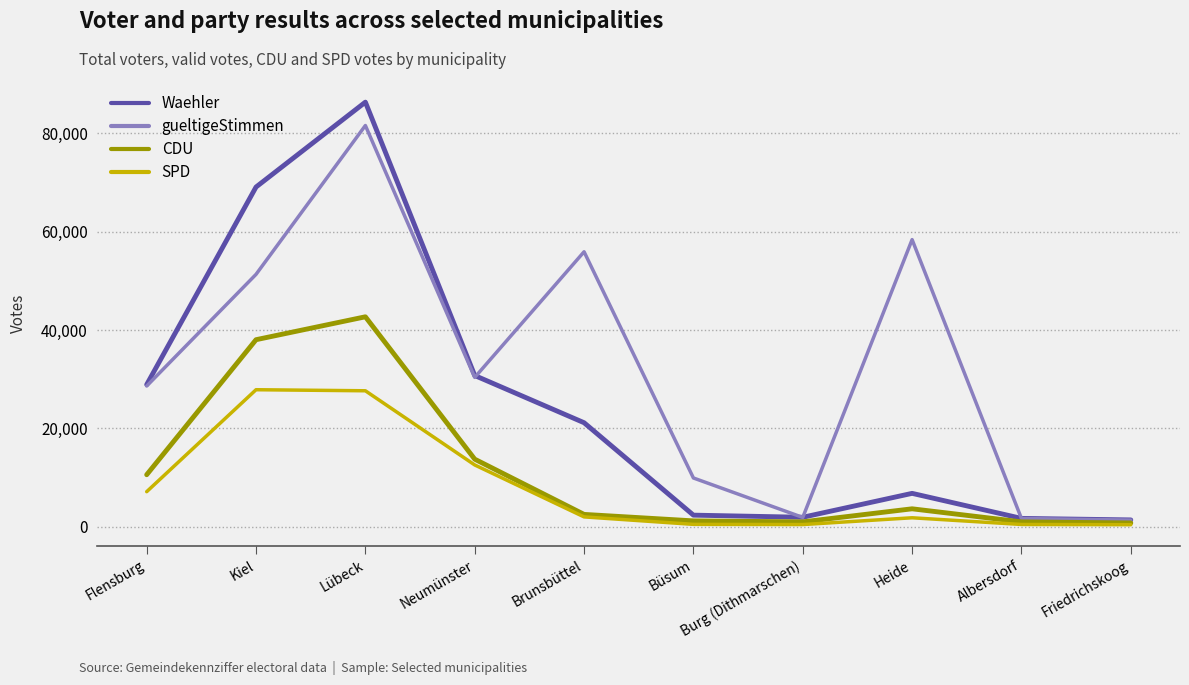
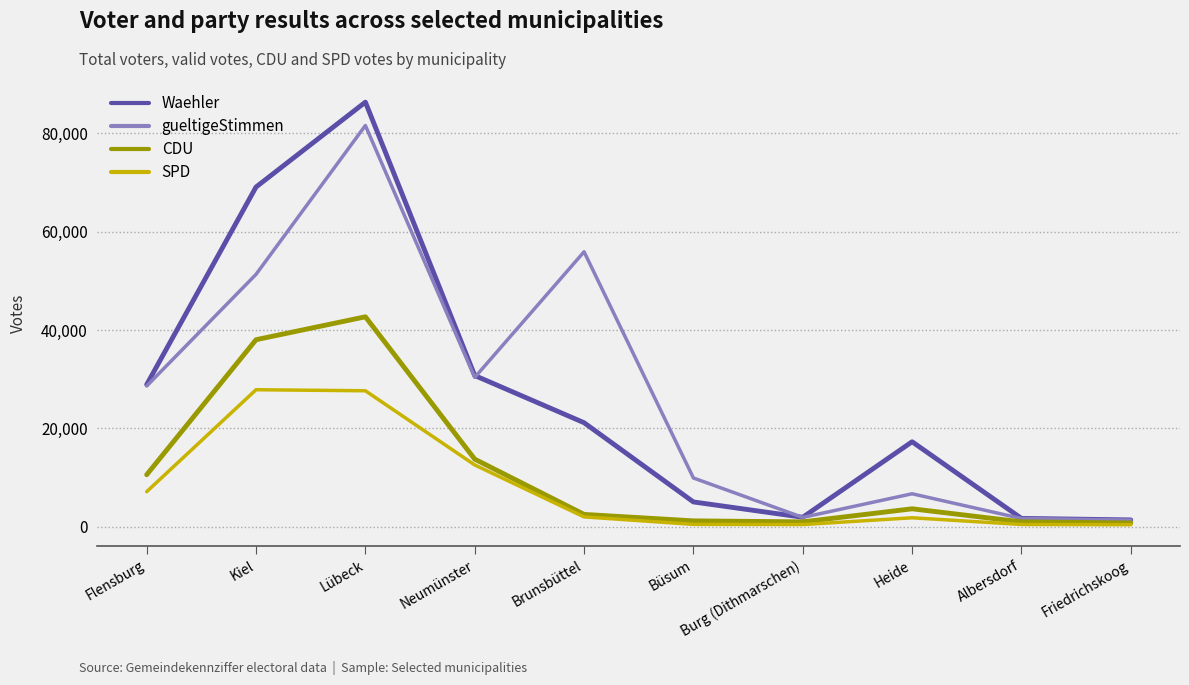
Waehler, Büsum: 2,000 -> 5,000
Waehler, Heide: 7,000 -> 17,000
gueltigeStimmen, Heide: 58,000 -> 7,000
